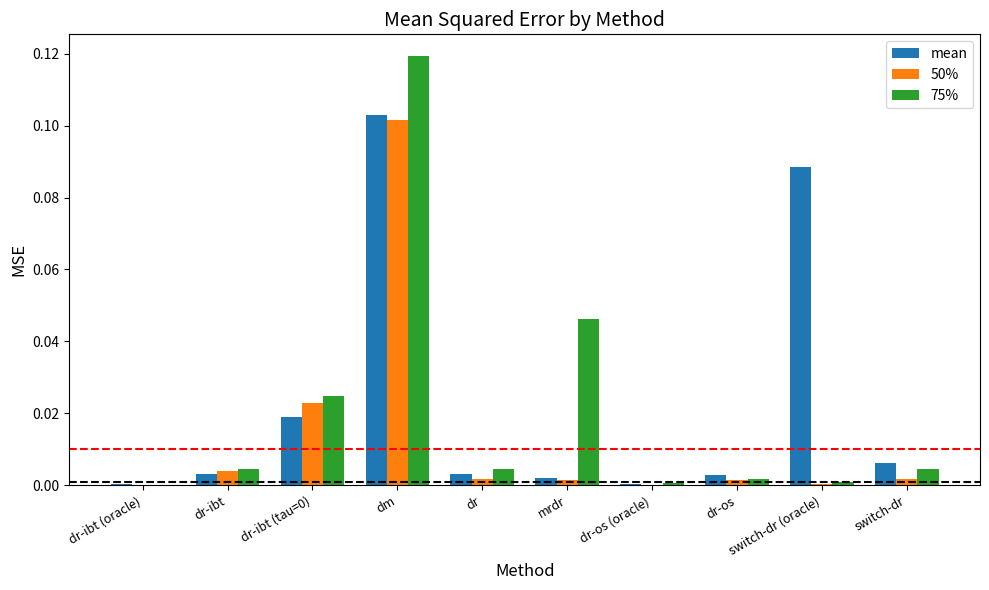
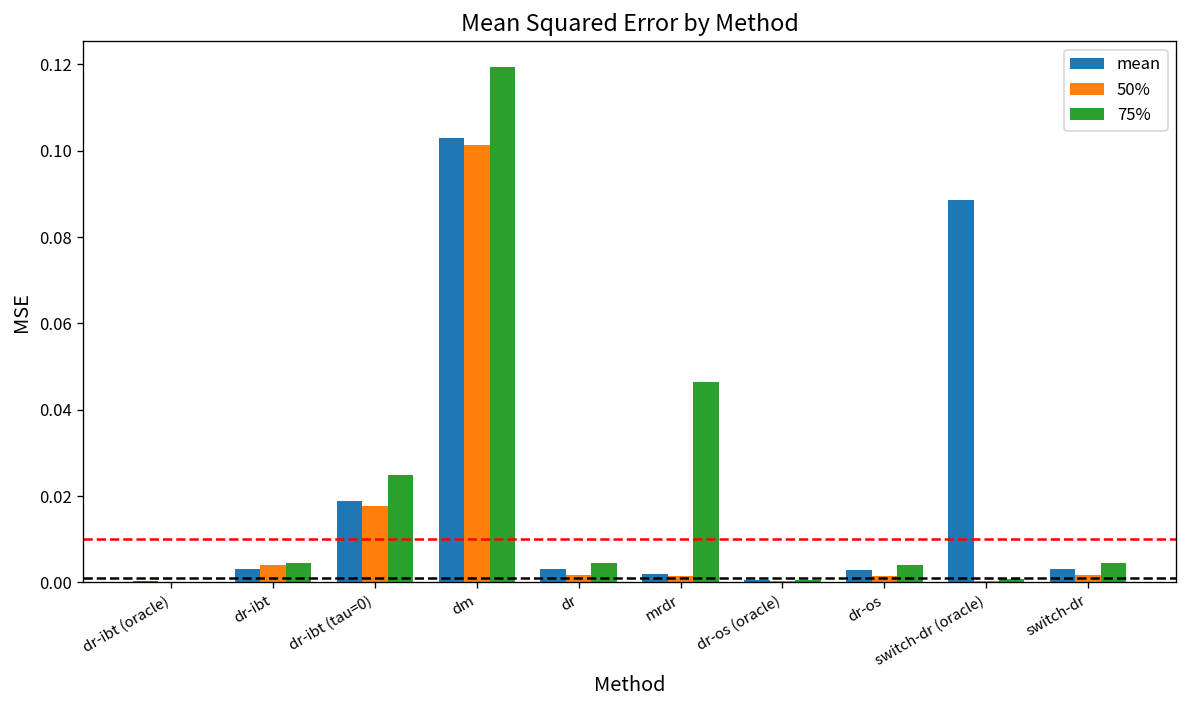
50%, dr-ibt (tau=0): 0.023 -> 0.018
75%, dr-os: 0.002 -> 0.004
mean, switch-dr: 0.006 -> 0.003
